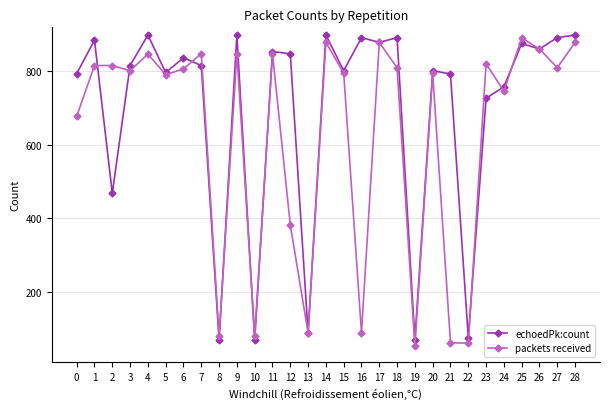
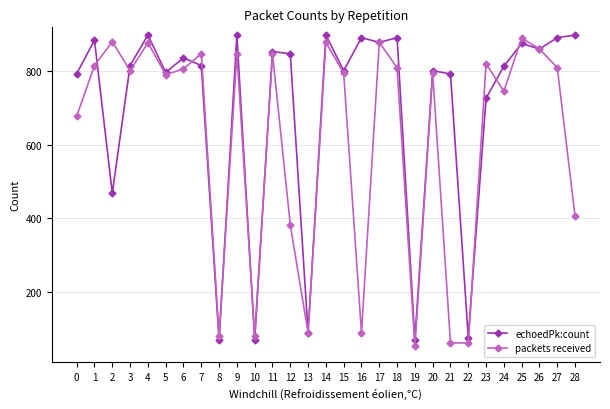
packets received, 2: 820 -> 880
packets received, 4: 850 -> 880
echoedPk:count, 24: 760 -> 810
packets received, 28: 880 -> 410
